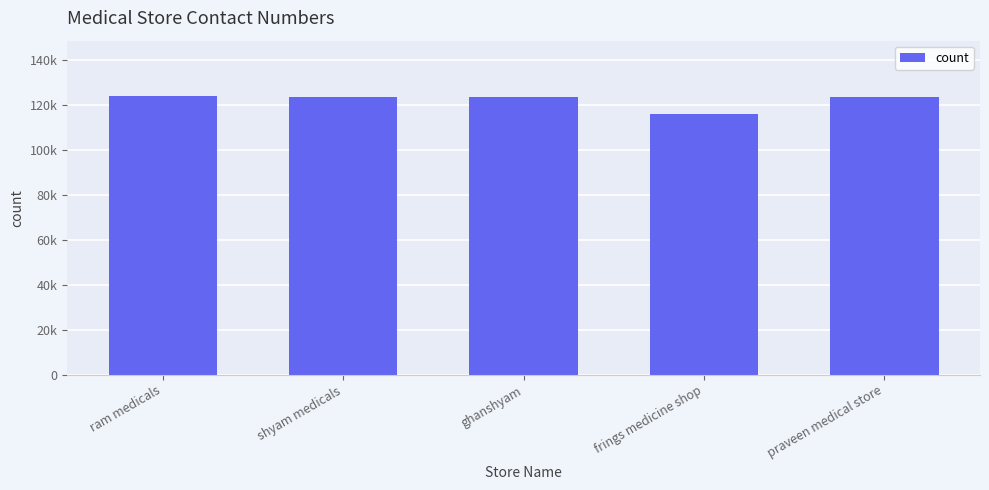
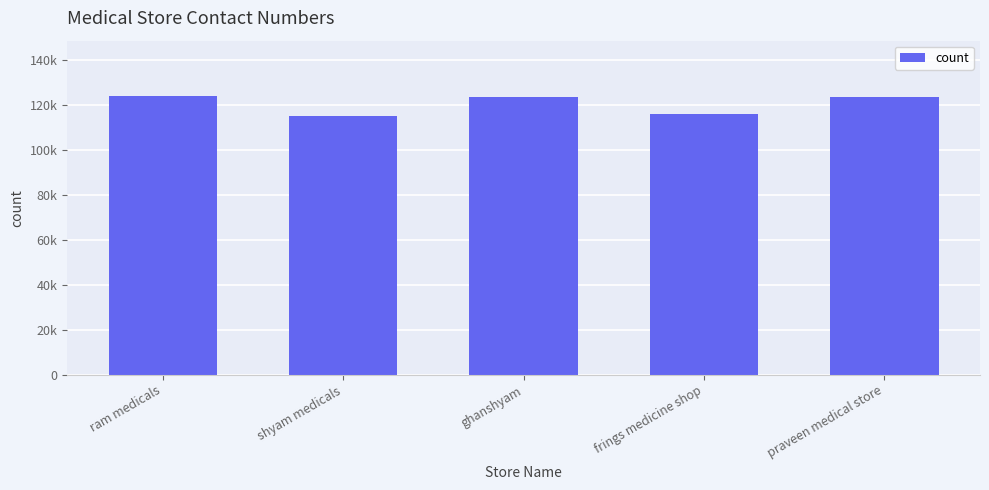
shyam medicals: 123000 -> 115000
